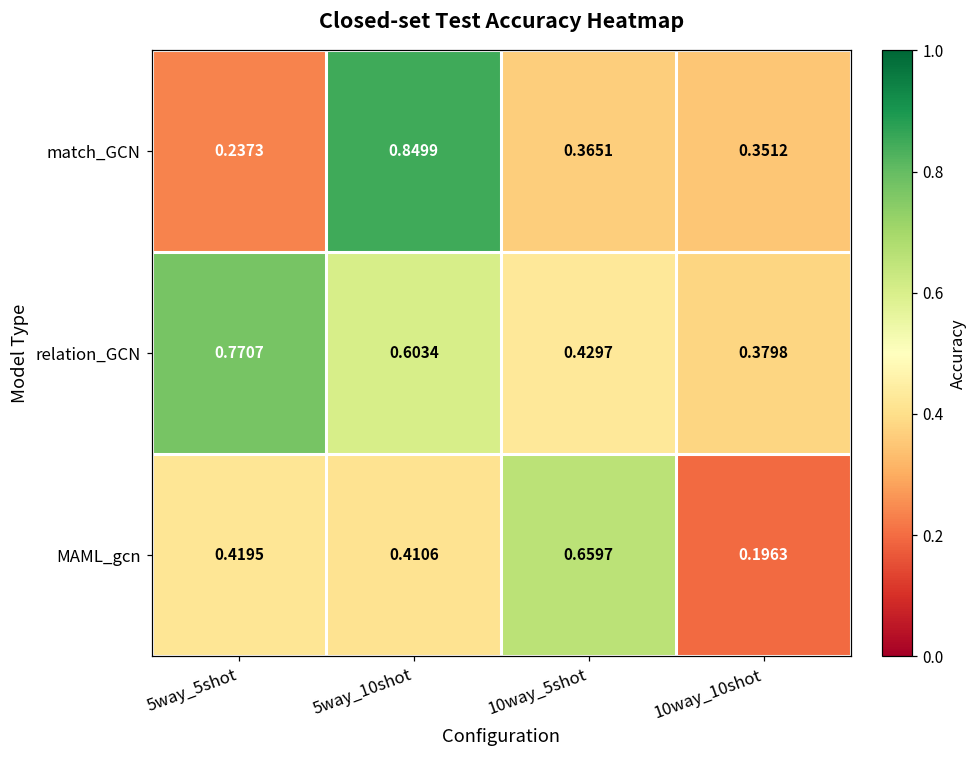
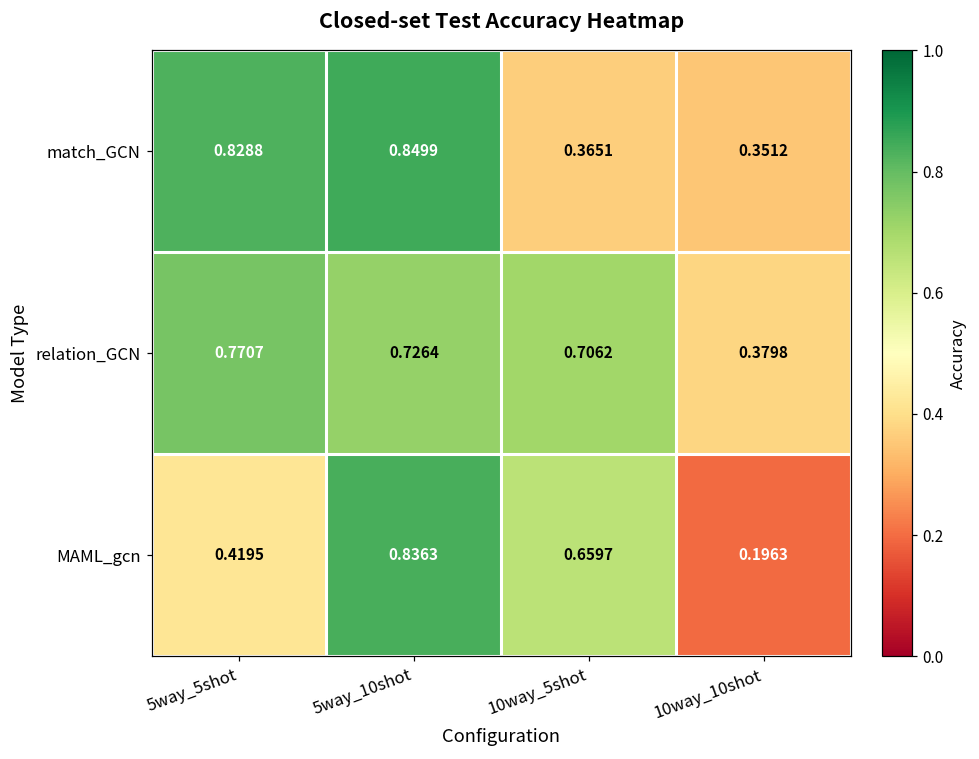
match_GCN, 5way_5shot: 0.2373 -> 0.8288
relation_GCN, 5way_10shot: 0.6034 -> 0.7264
relation_GCN, 10way_5shot: 0.4297 -> 0.7062
MAML_gcn, 5way_10shot: 0.4106 -> 0.8363
